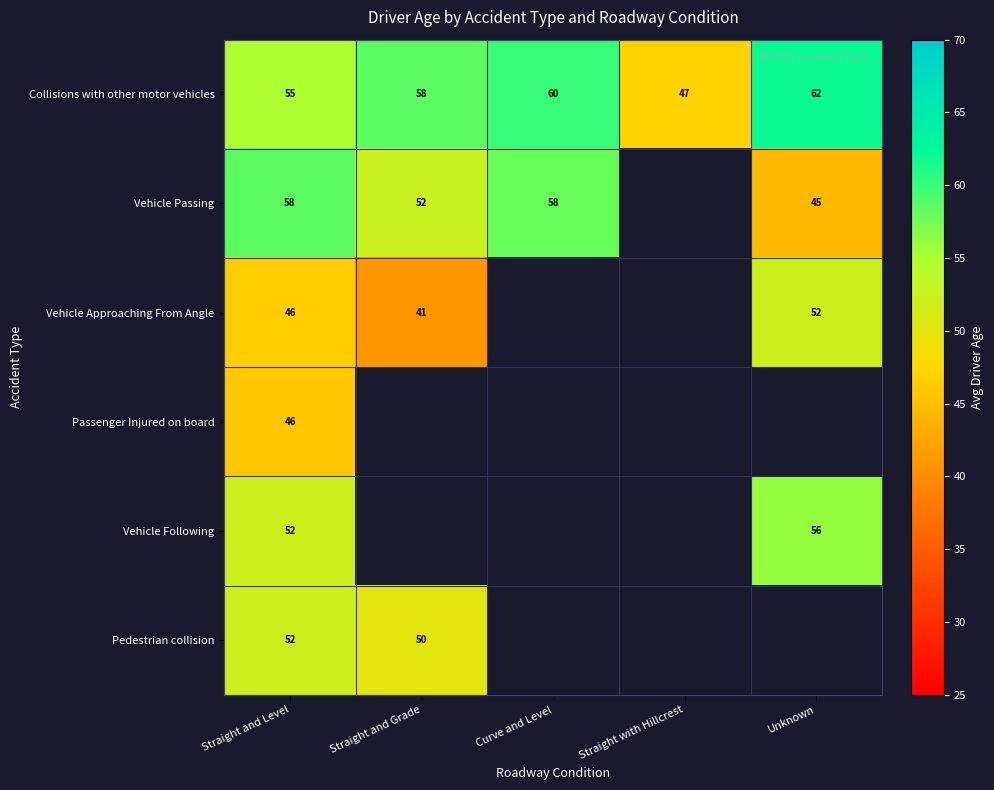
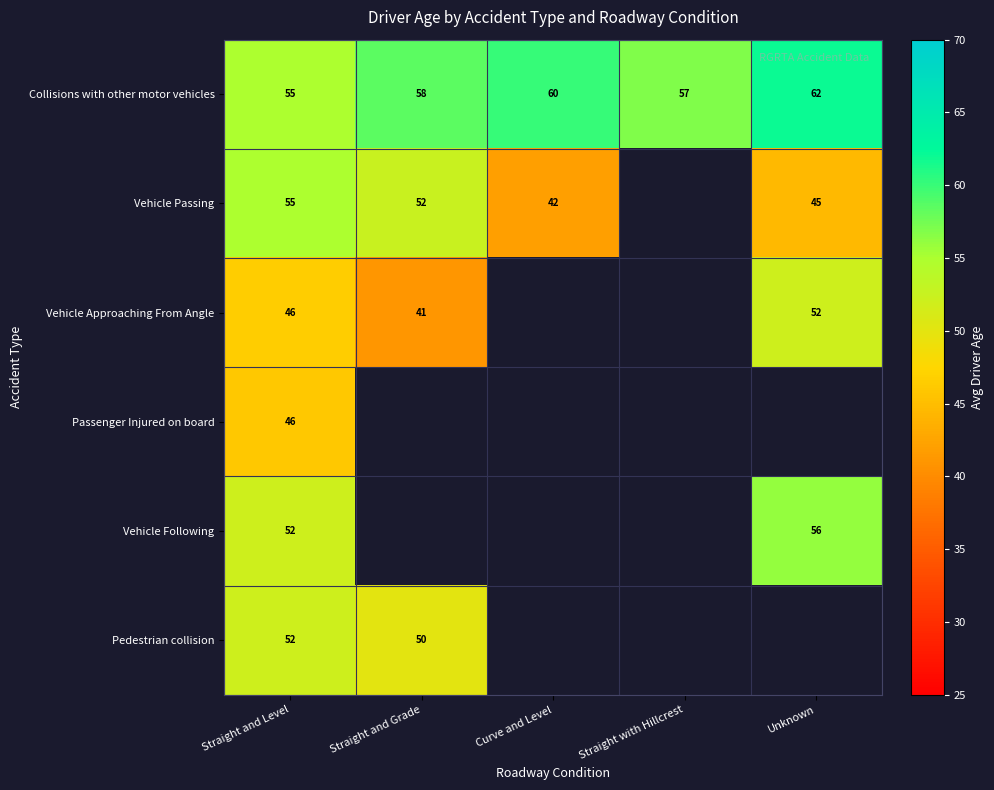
Collisions with other motor vehicles, Straight with Hillcrest: 47 -> 57
Vehicle Passing, Straight and Level: 58 -> 55
Vehicle Passing, Curve and Level: 58 -> 42
